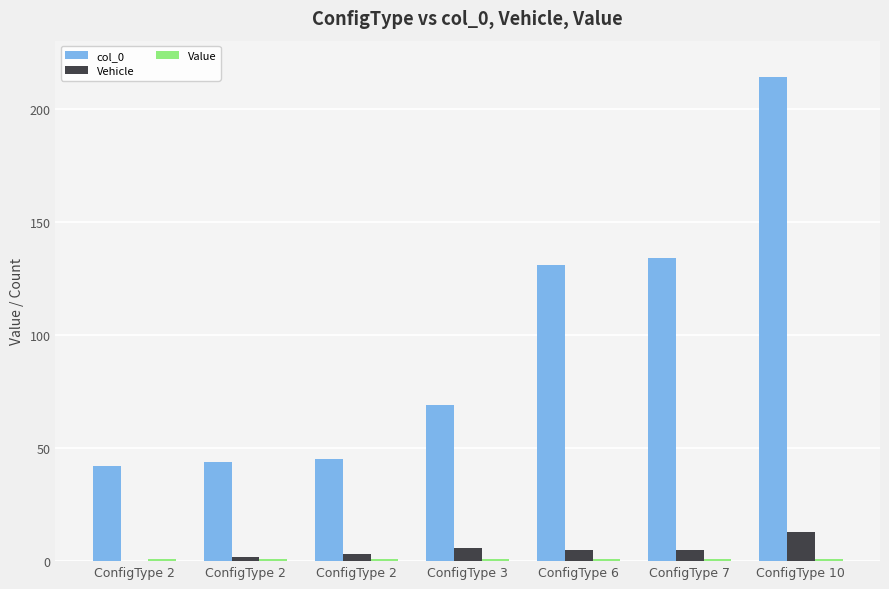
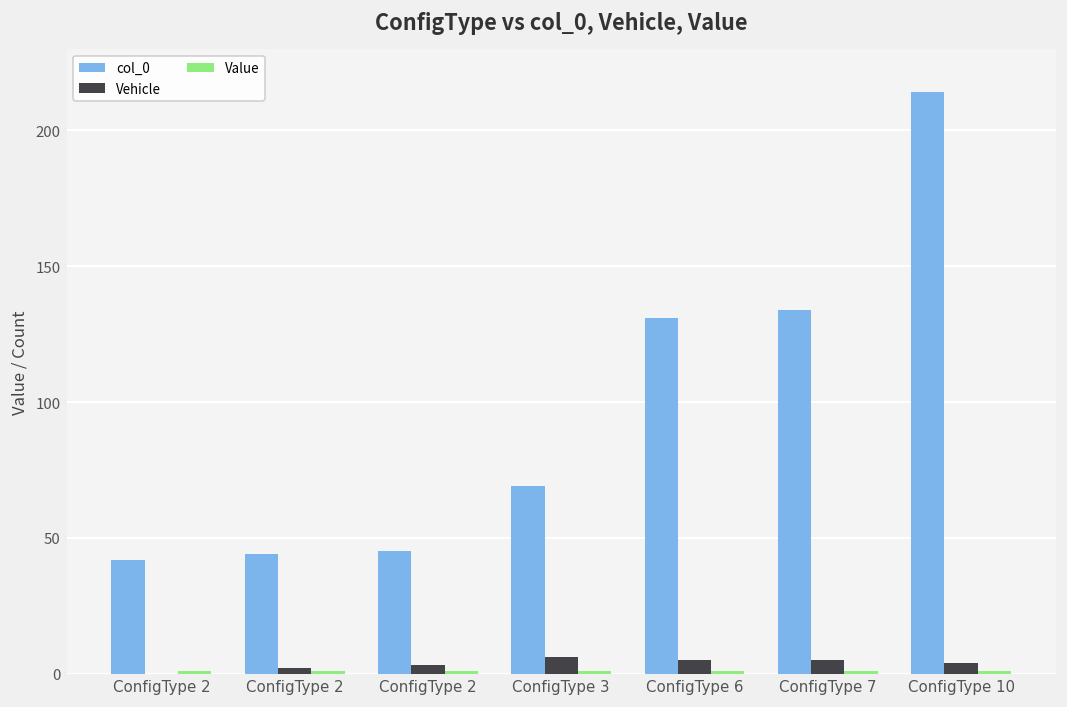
Vehicle, ConfigType 10: 13 -> 4
